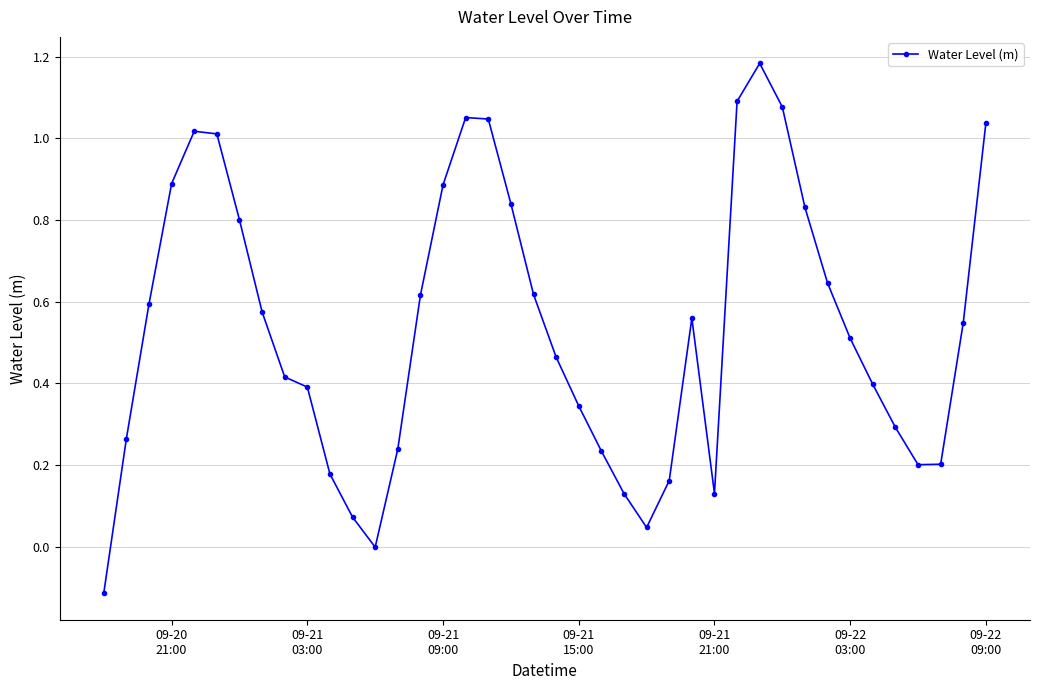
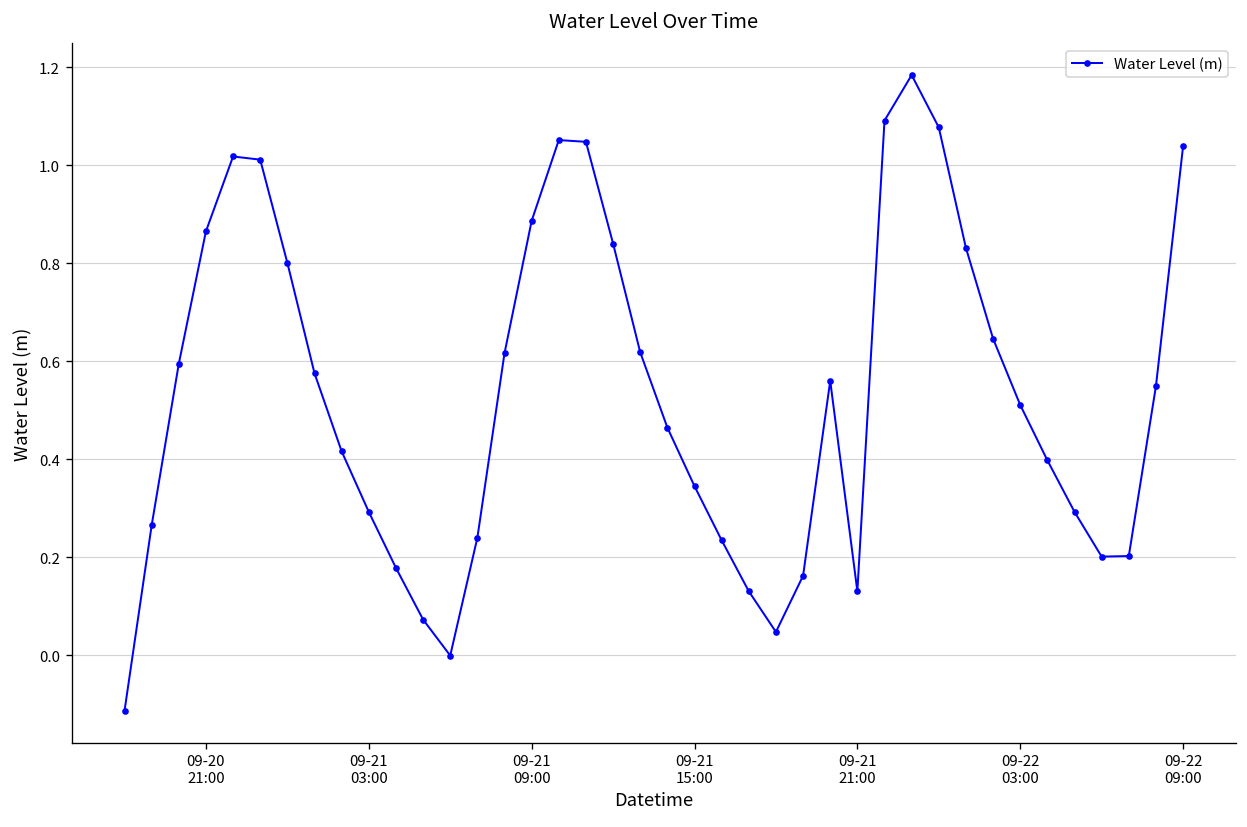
09-20 21:00: 0.89 -> 0.86
09-21 03:00: 0.39 -> 0.29
